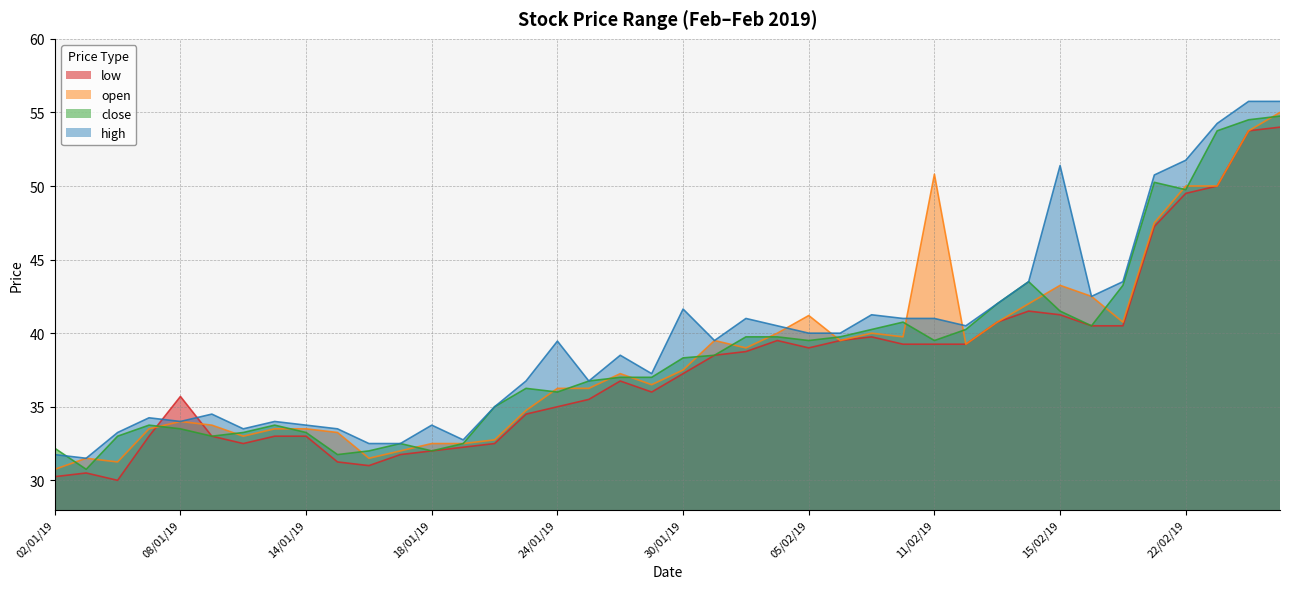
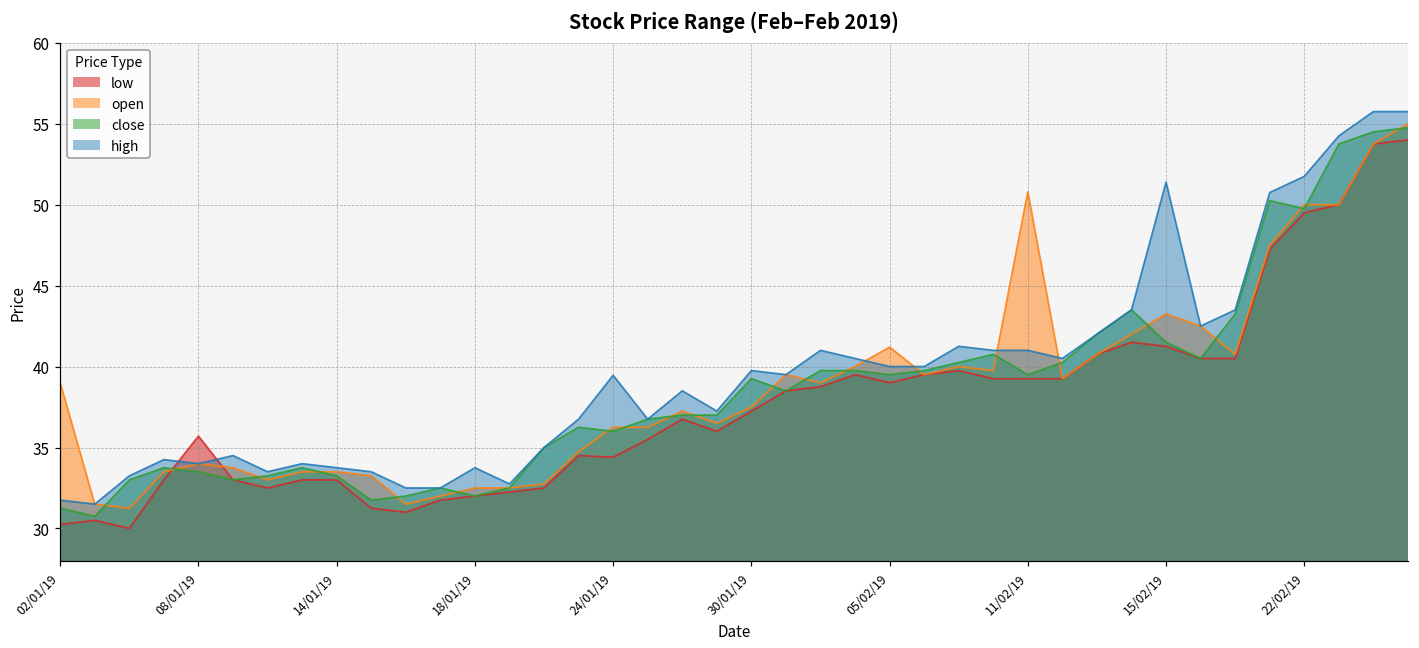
open, 02/01/19: 30.8 -> 39.0
close, 02/01/19: 32.2 -> 31.3
low, 24/01/19: 35.0 -> 34.4
close, 30/01/19: 38.3 -> 39.3
high, 30/01/19: 41.6 -> 39.8
